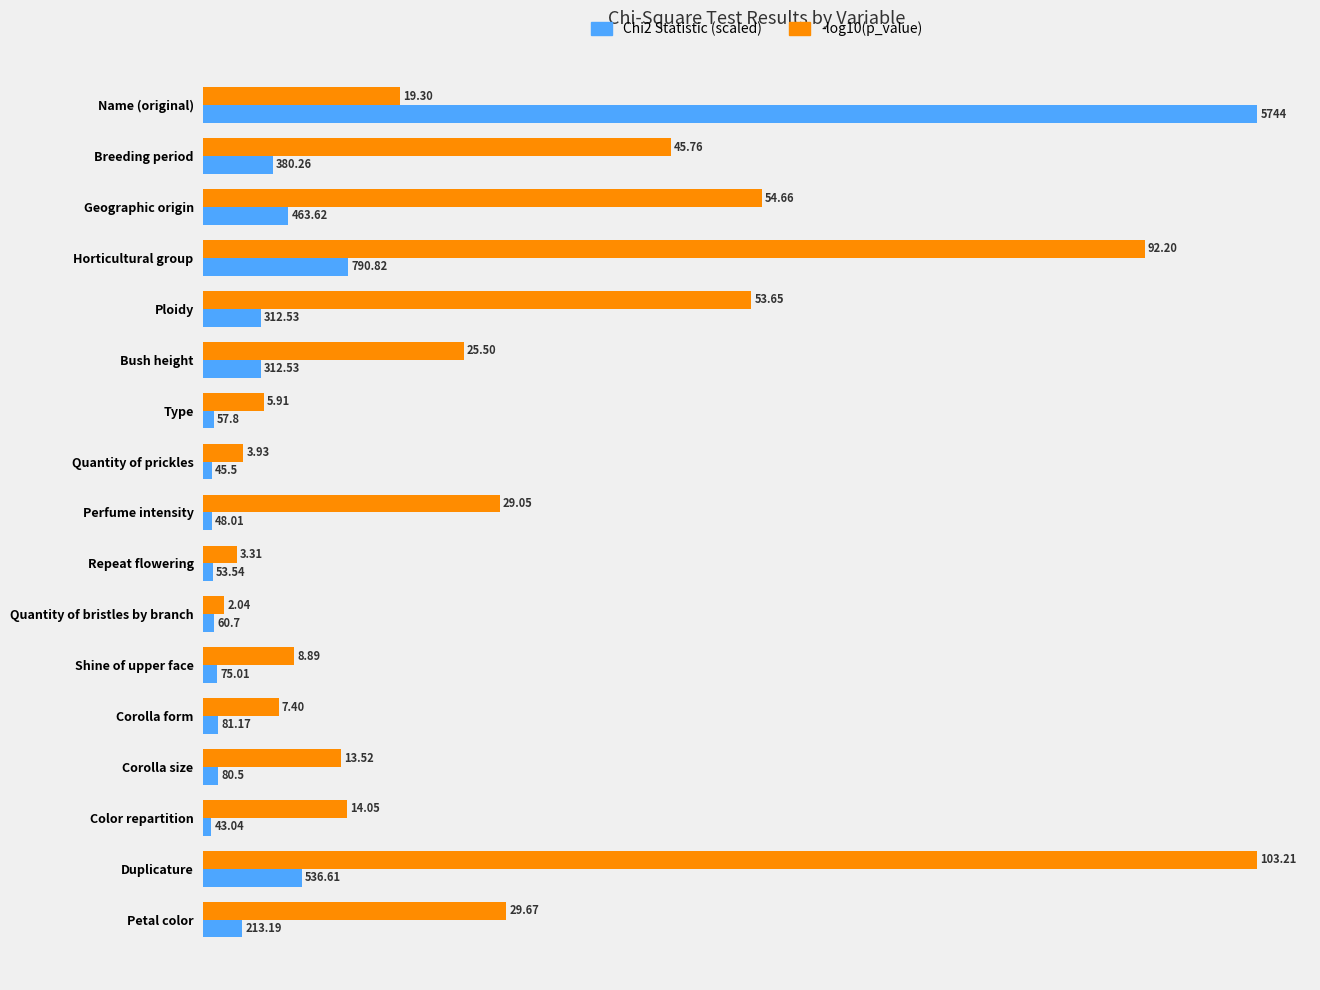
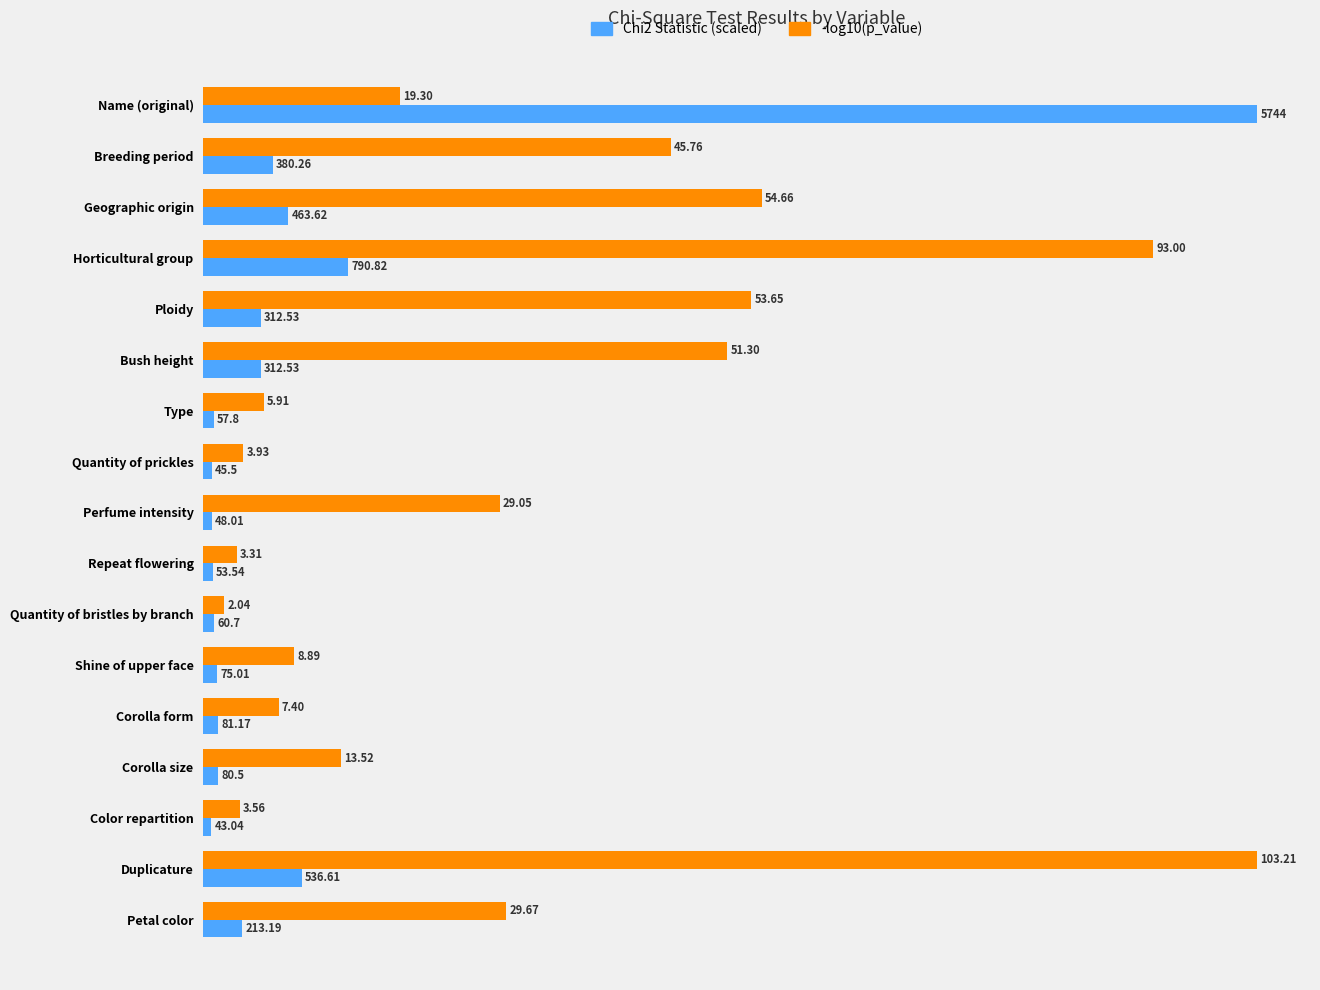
-log10(p_value), Horticultural group: 92.20 -> 93.00
-log10(p_value), Bush height: 25.50 -> 51.30
-log10(p_value), Color repartition: 14.05 -> 3.56
